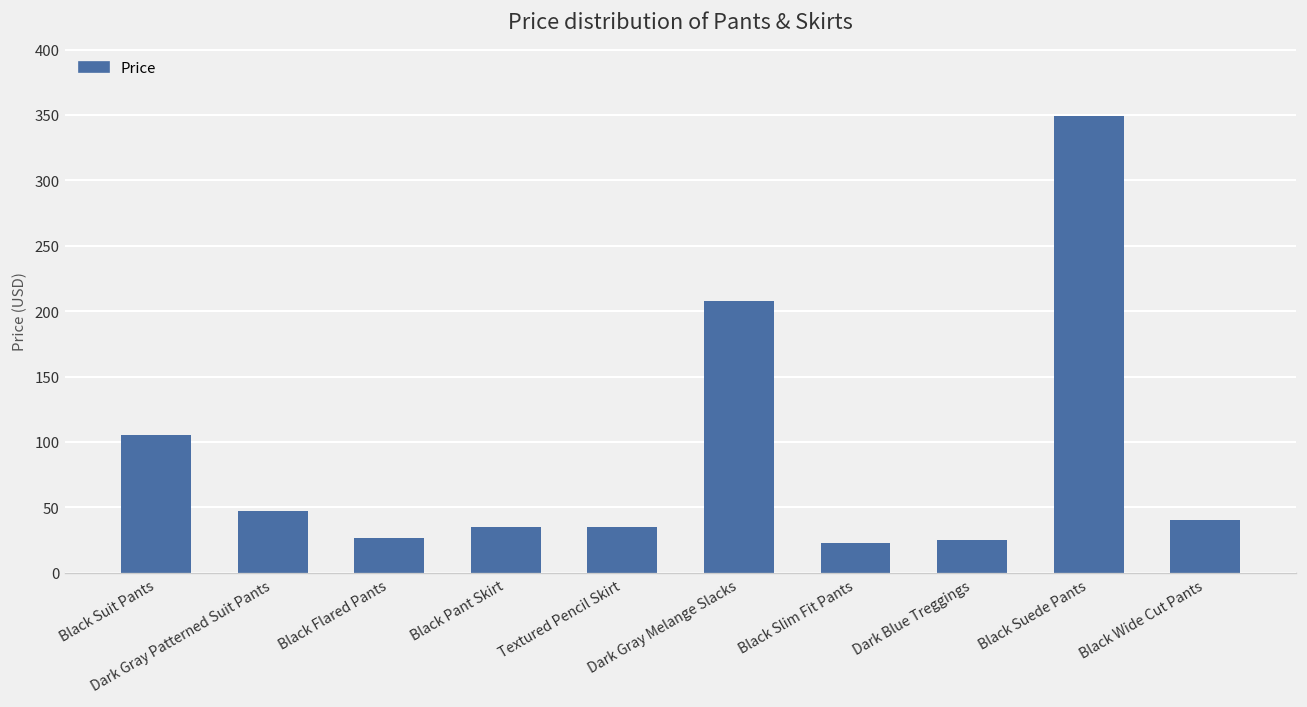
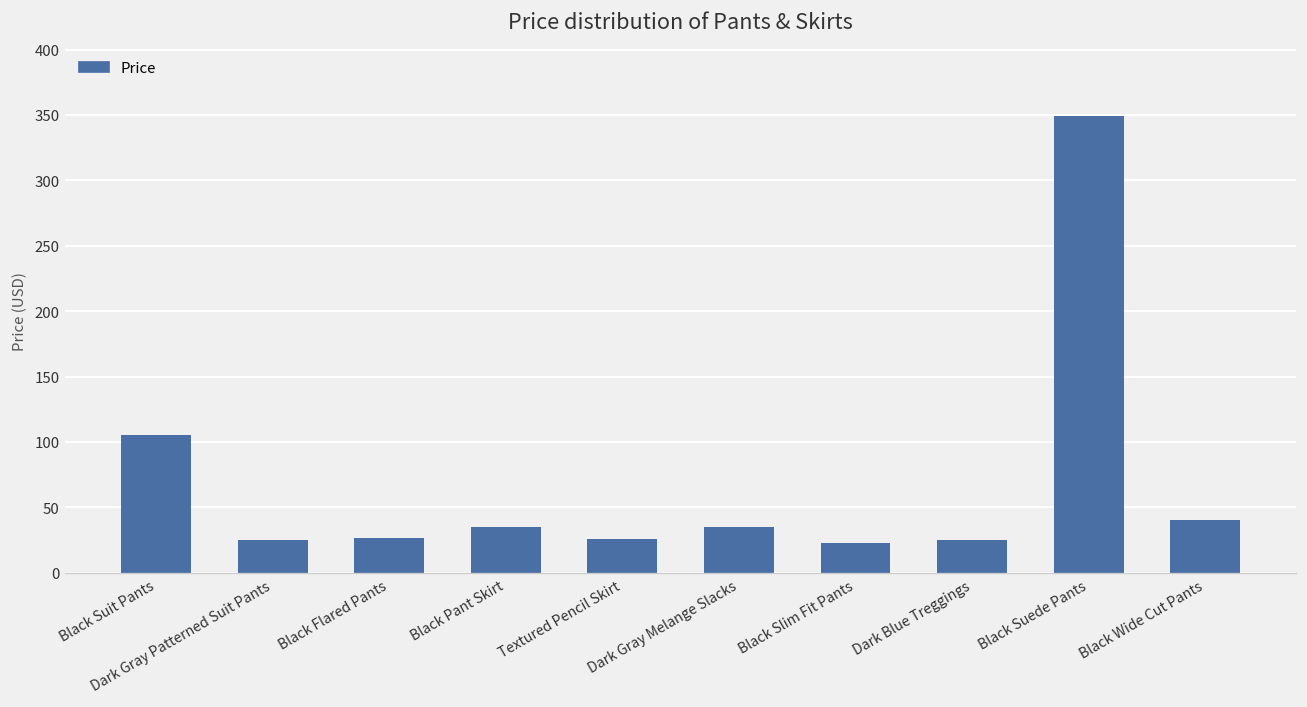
Dark Gray Patterned Suit Pants: 47 -> 25
Textured Pencil Skirt: 35 -> 26
Dark Gray Melange Slacks: 207 -> 35
